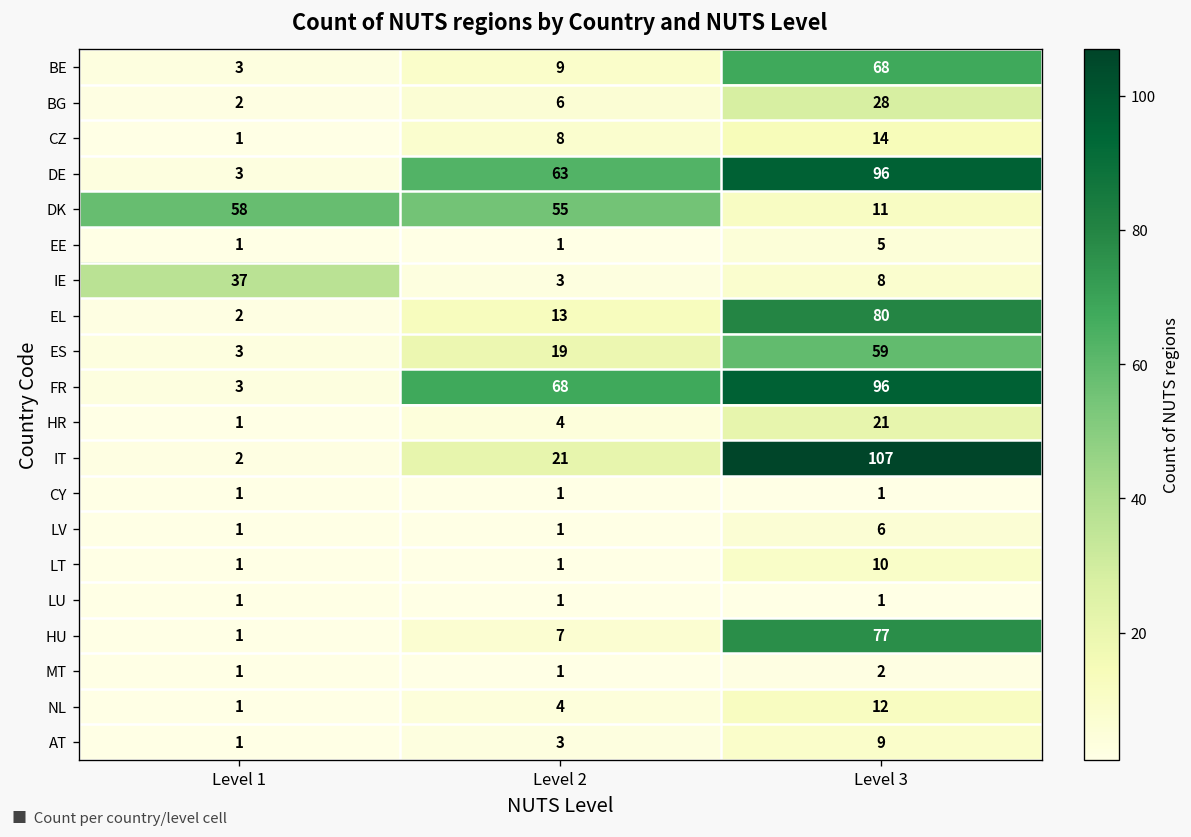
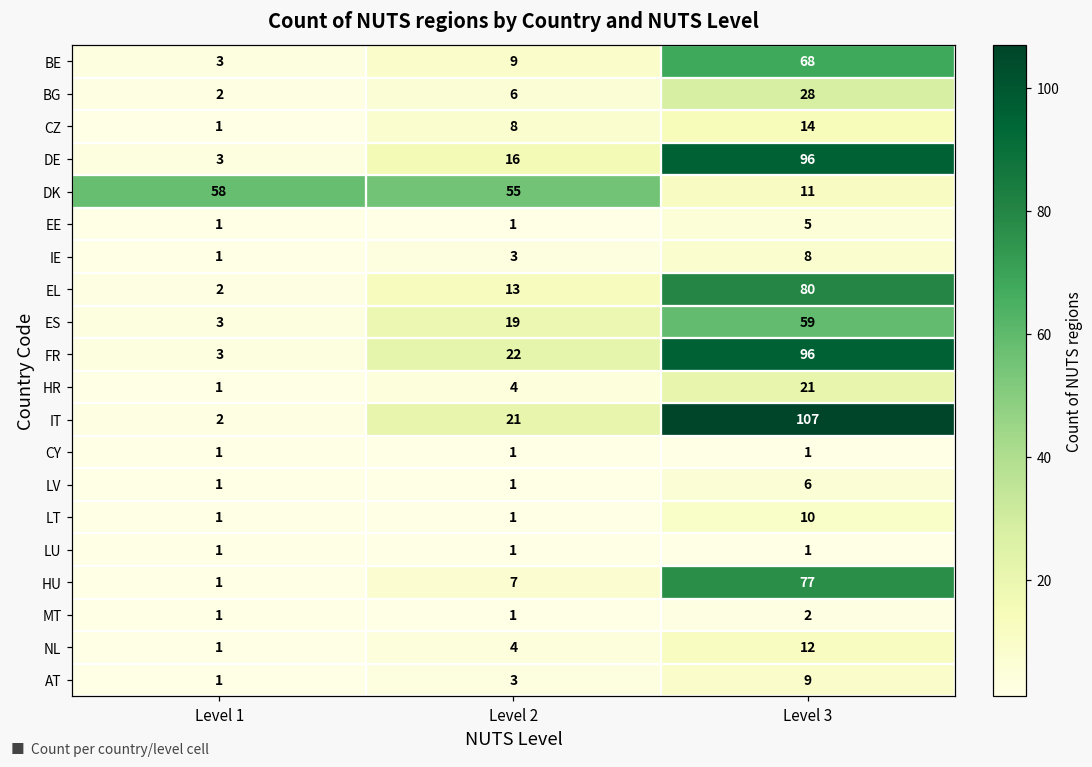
DE, Level 2: 63 -> 16
IE, Level 1: 37 -> 1
FR, Level 2: 68 -> 22
